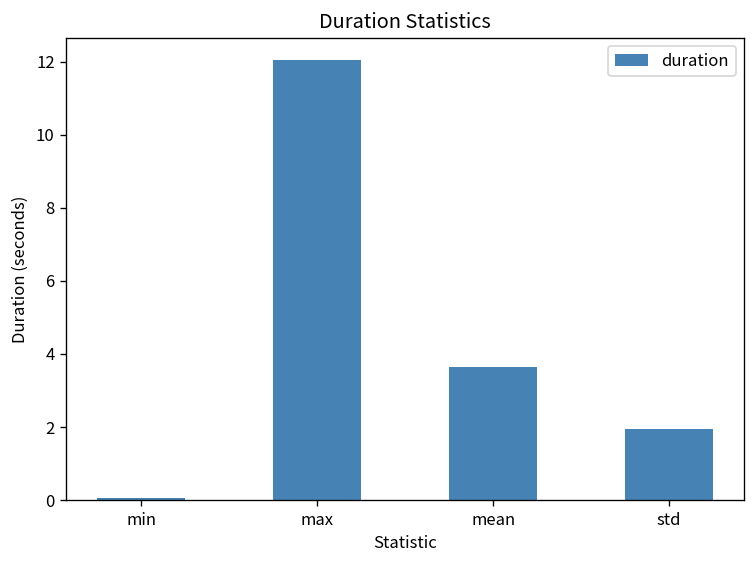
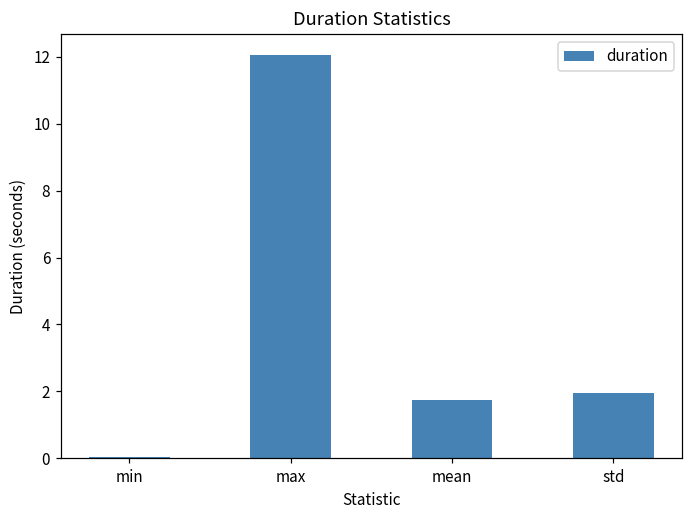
mean: 3.6 -> 1.7
